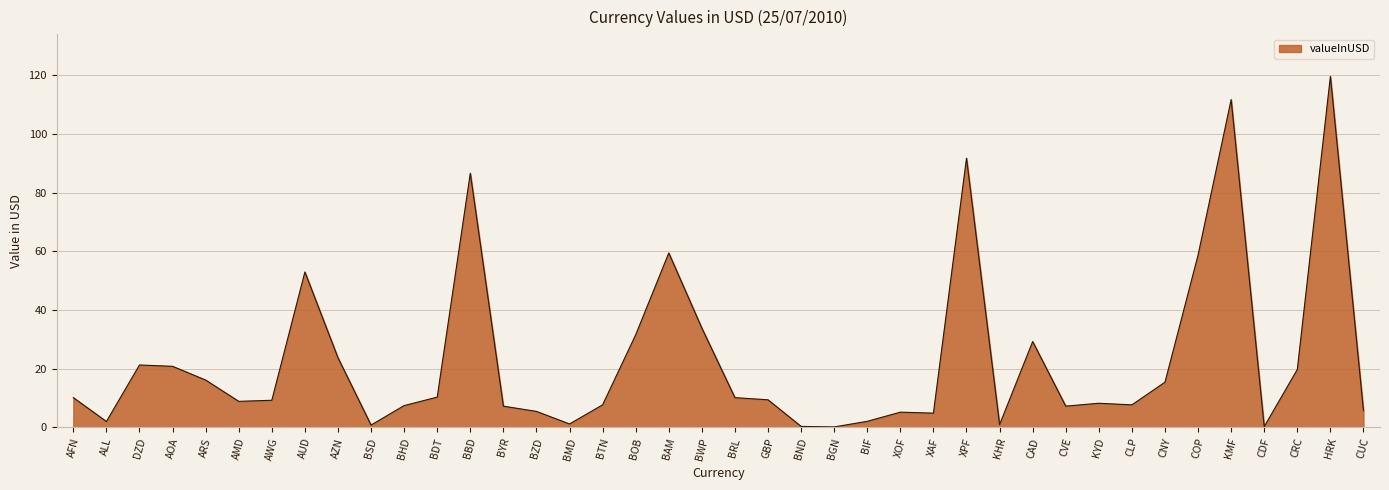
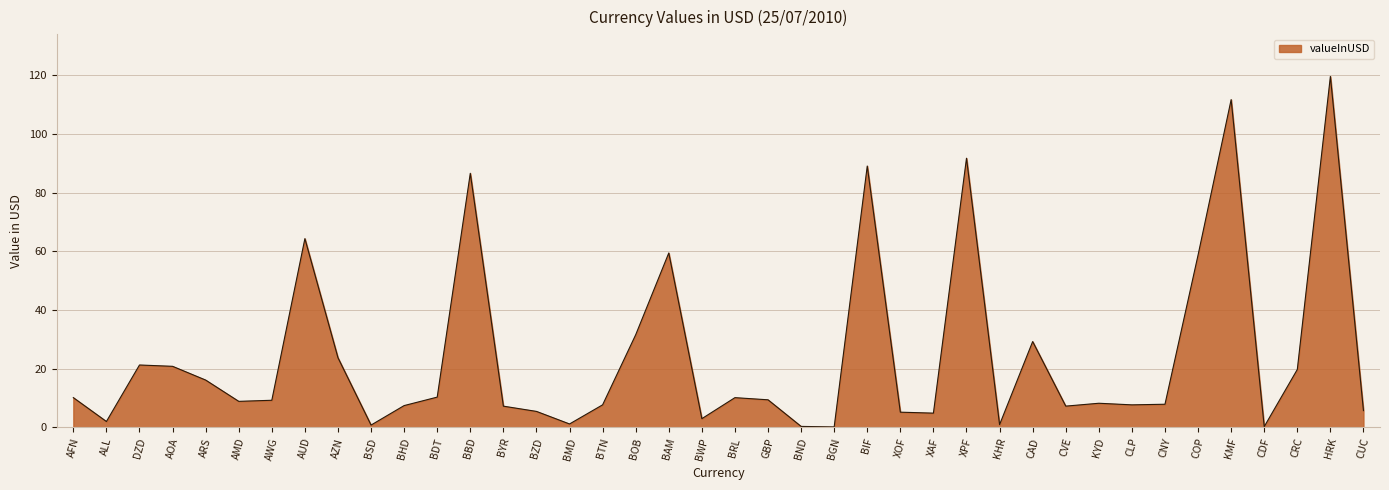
AUD: 53 -> 64
BWP: 34 -> 3
BIF: 2 -> 89
CNY: 15 -> 8
